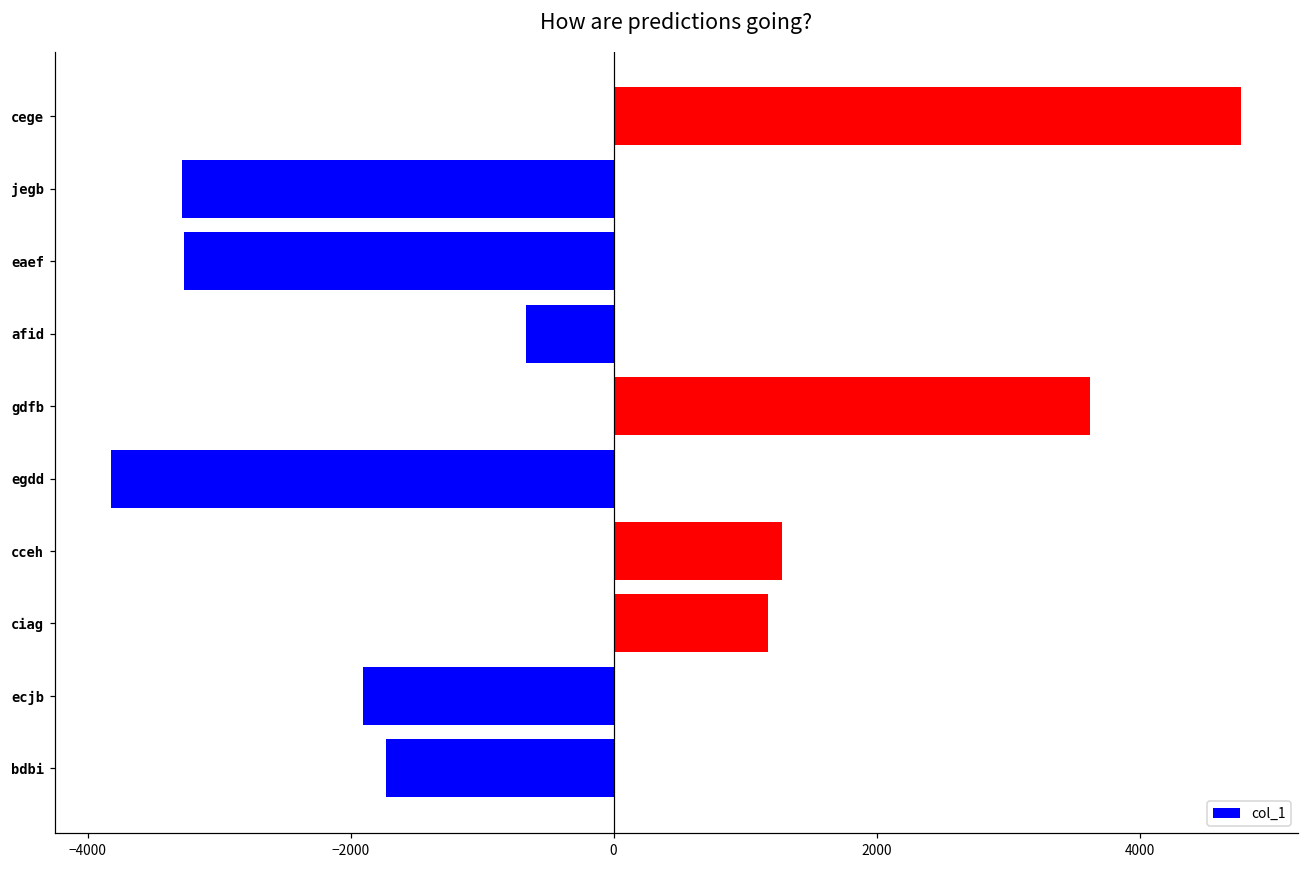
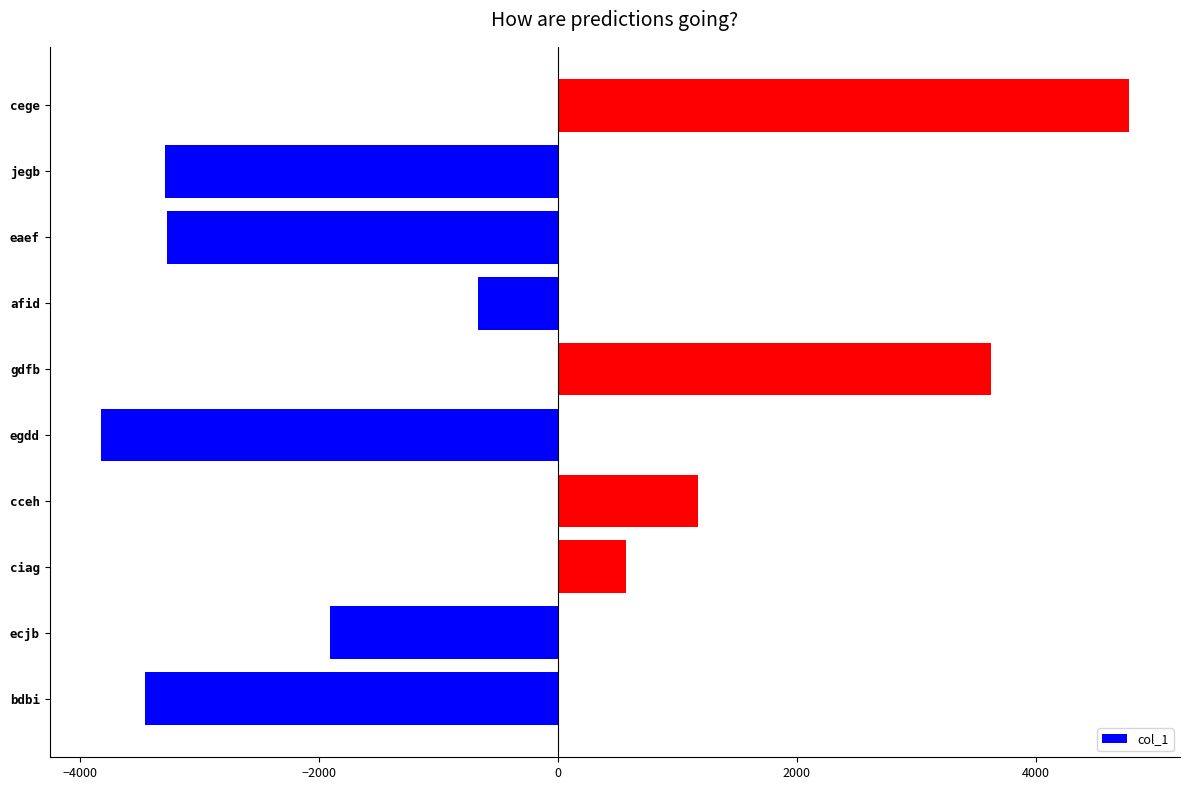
cceh: 1280 -> 1170
ciag: 1170 -> 570
bdbi: -1730 -> -3460
